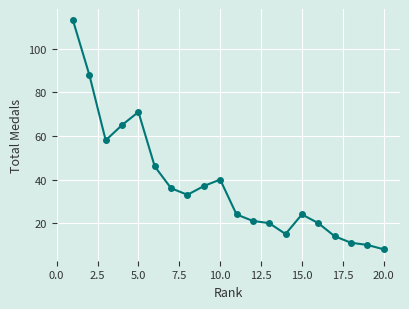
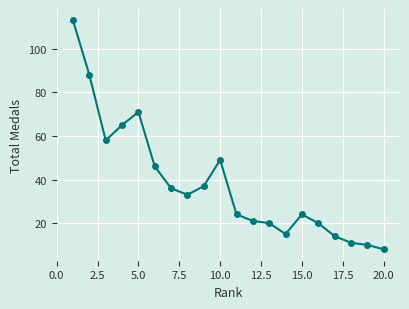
10.0: 40 -> 49
